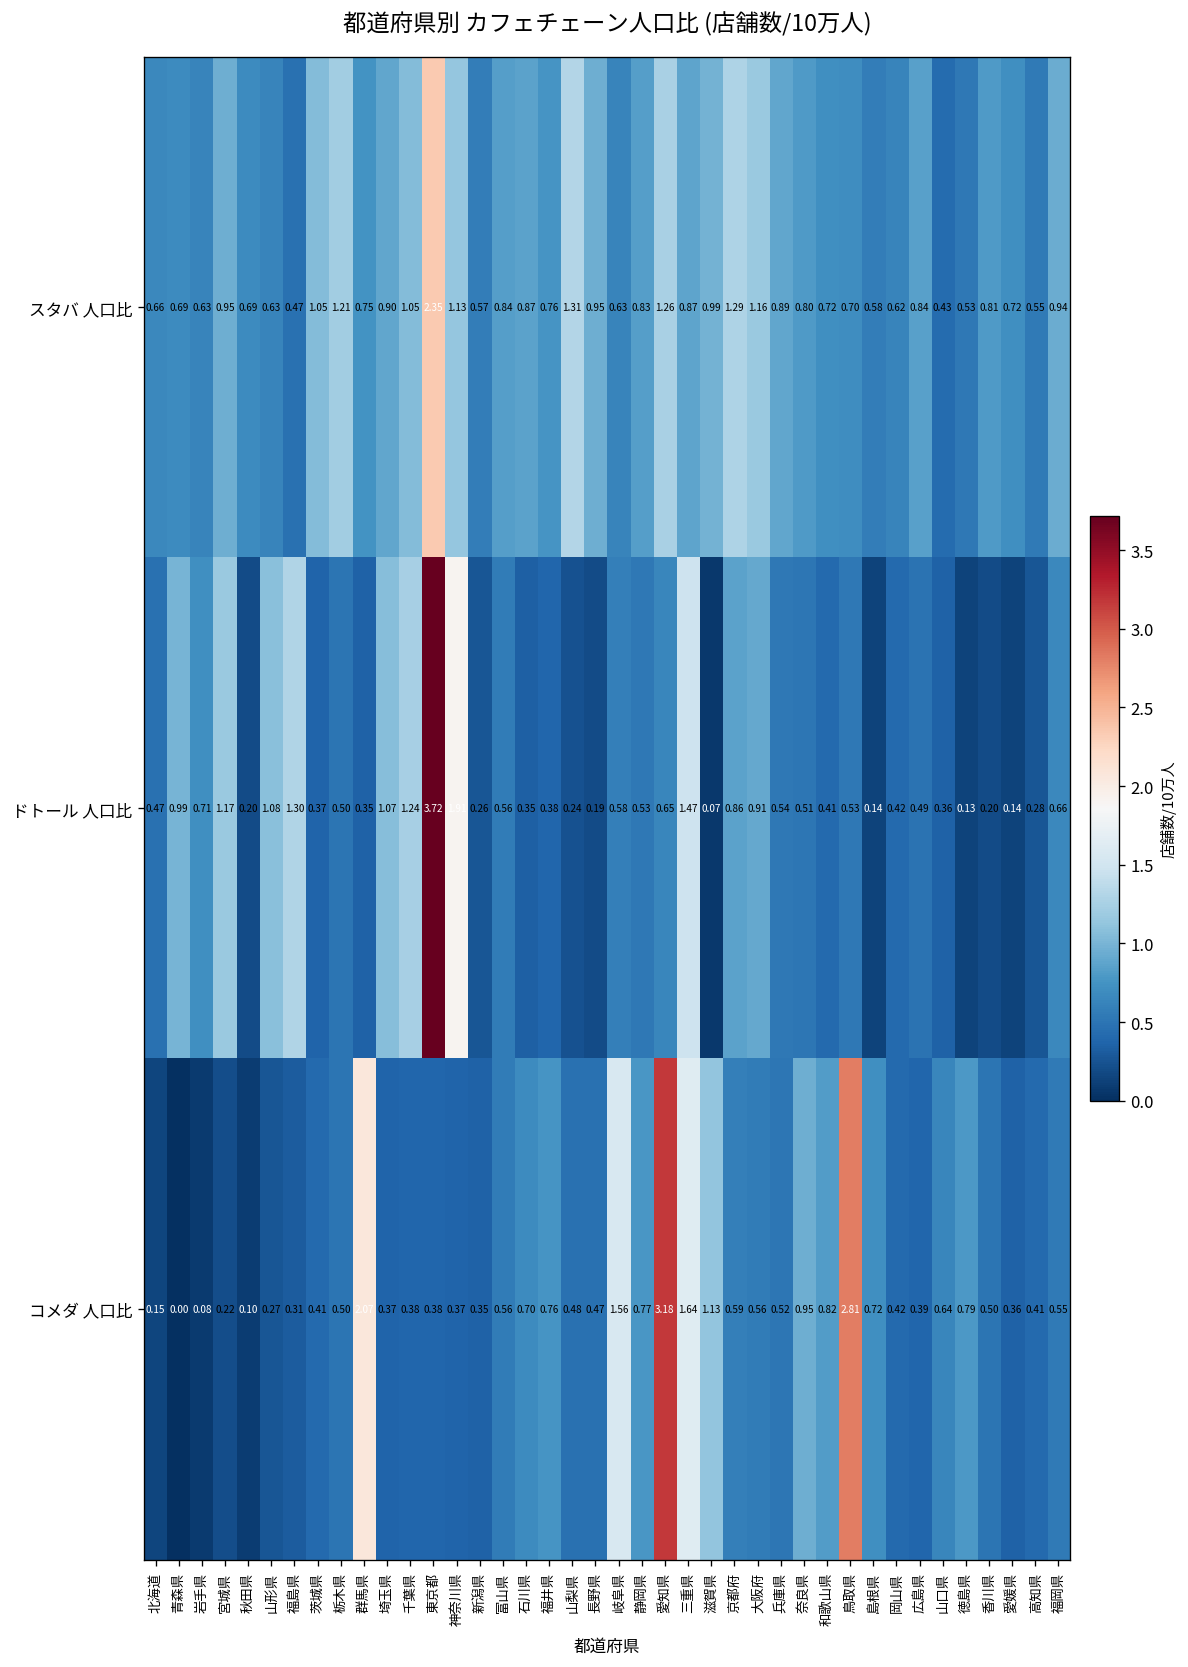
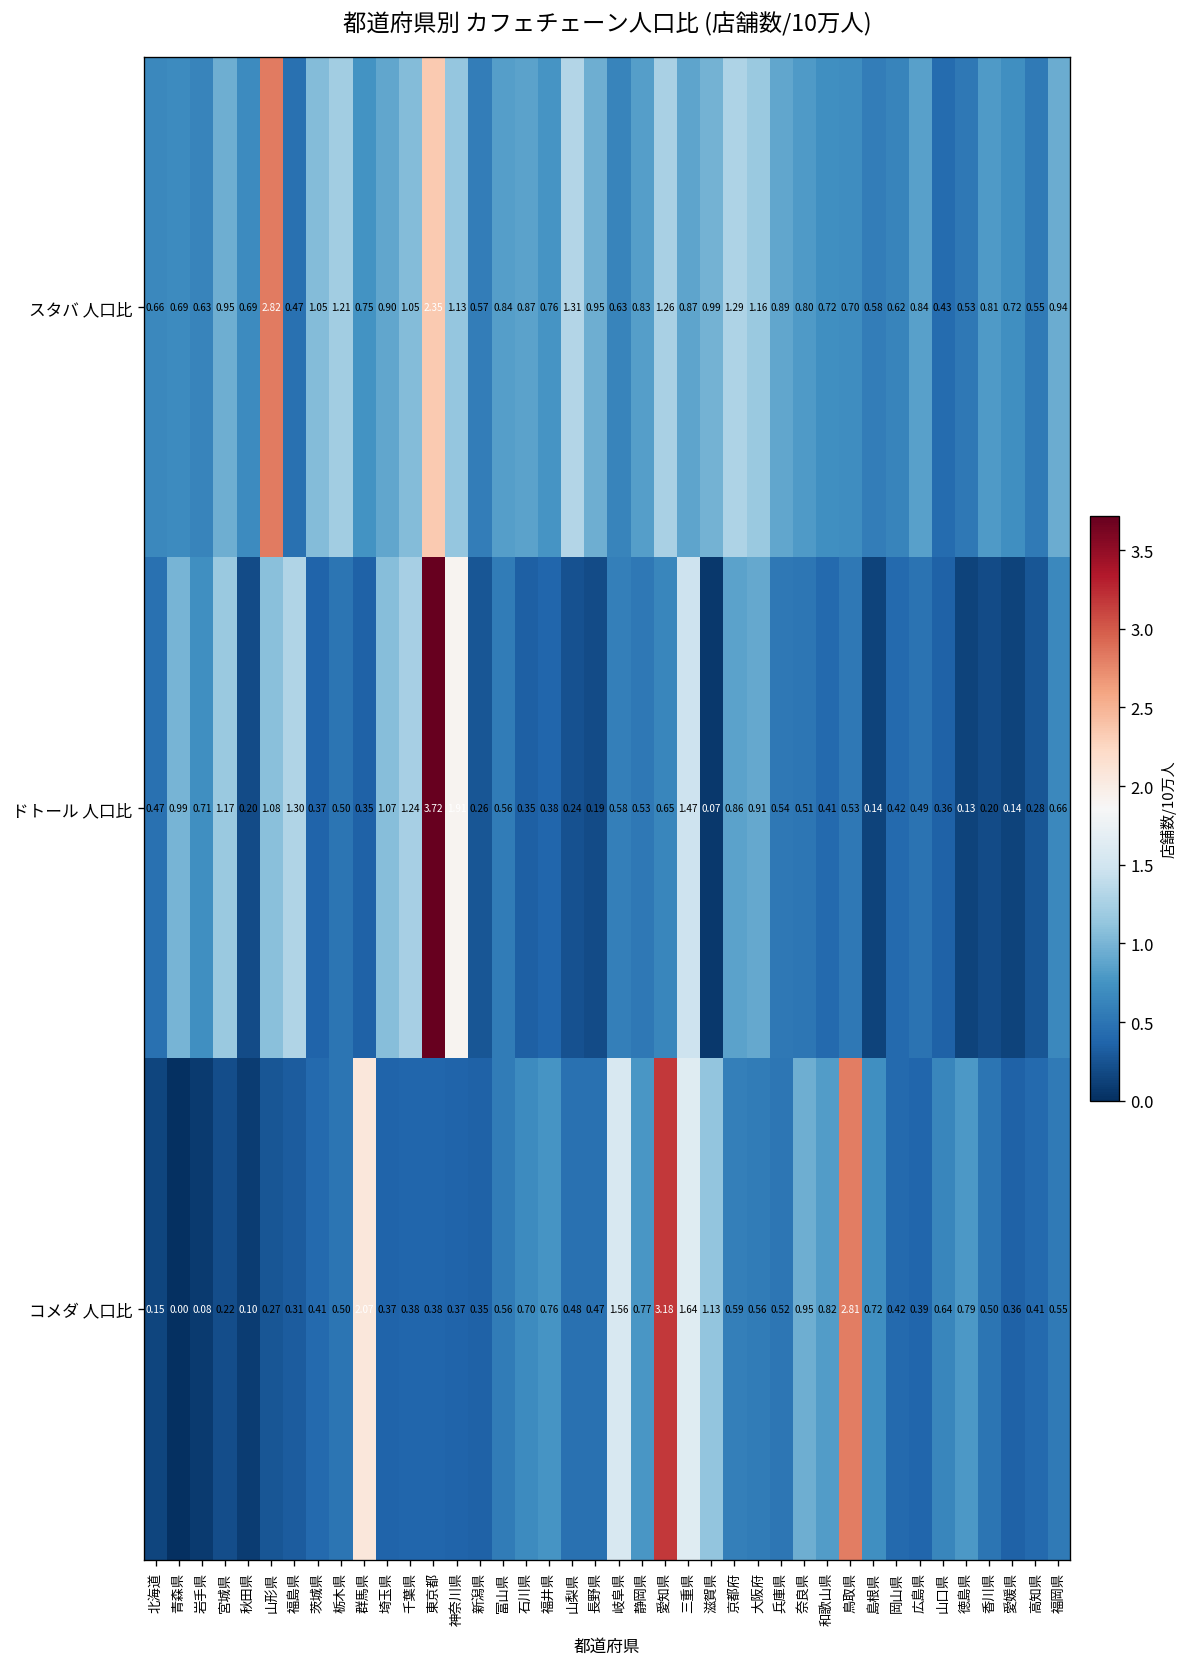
スタバ 人口比, 山形県: 0.63 -> 2.82
